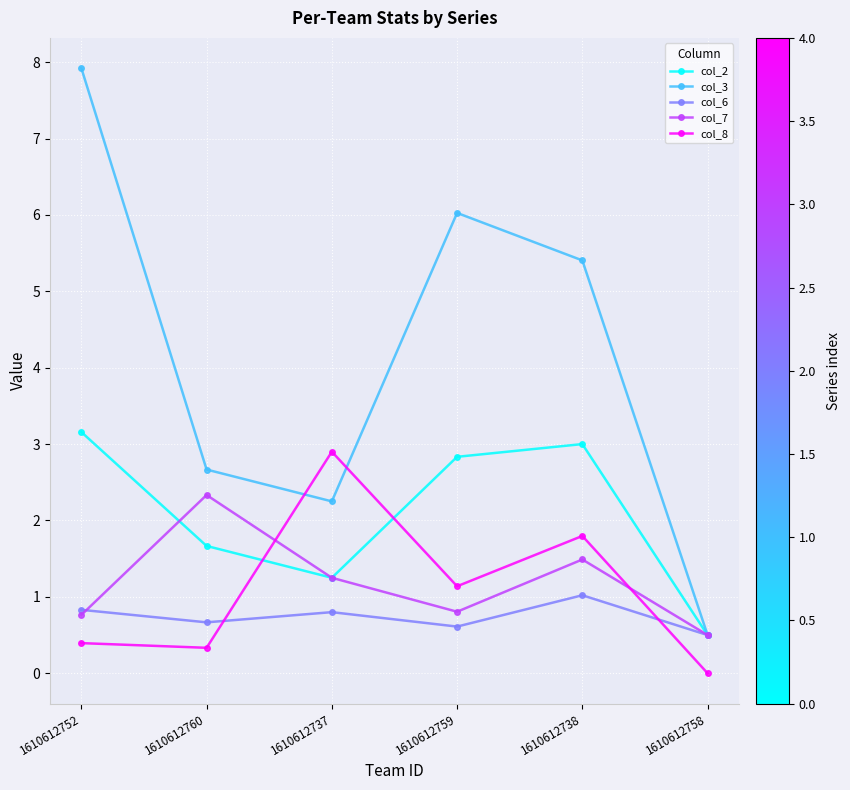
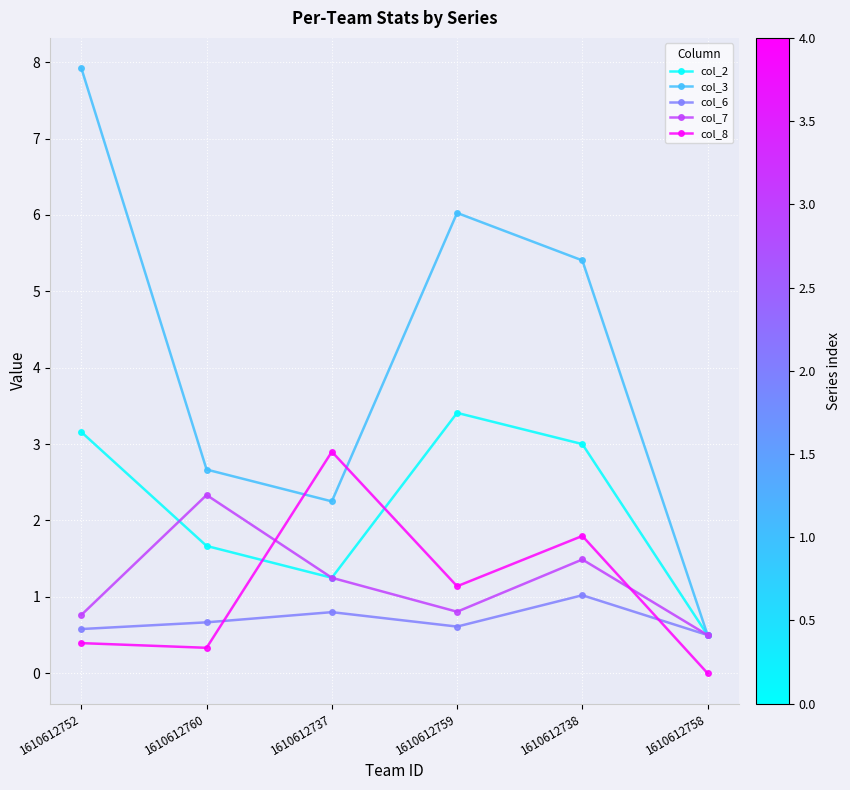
col_6, 1610612752: 0.8 -> 0.6
col_2, 1610612759: 2.8 -> 3.4
